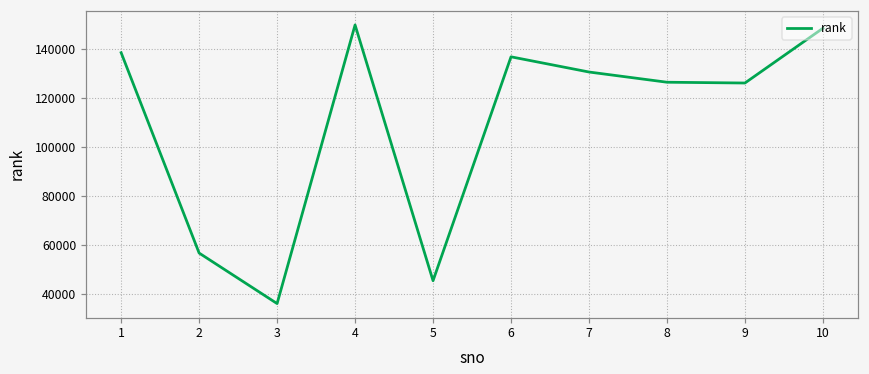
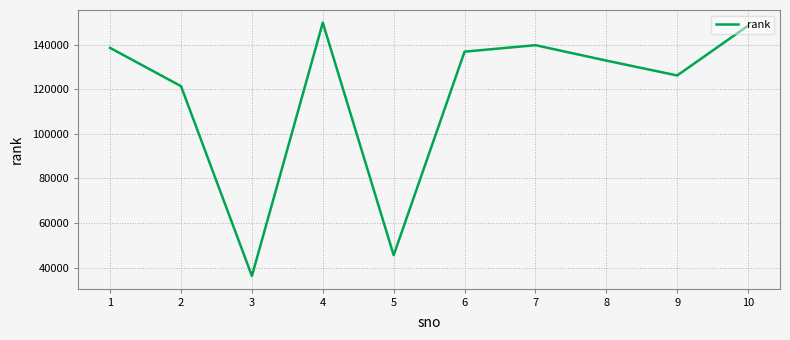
2: 57000 -> 121000
7: 131000 -> 140000
8: 127000 -> 133000
